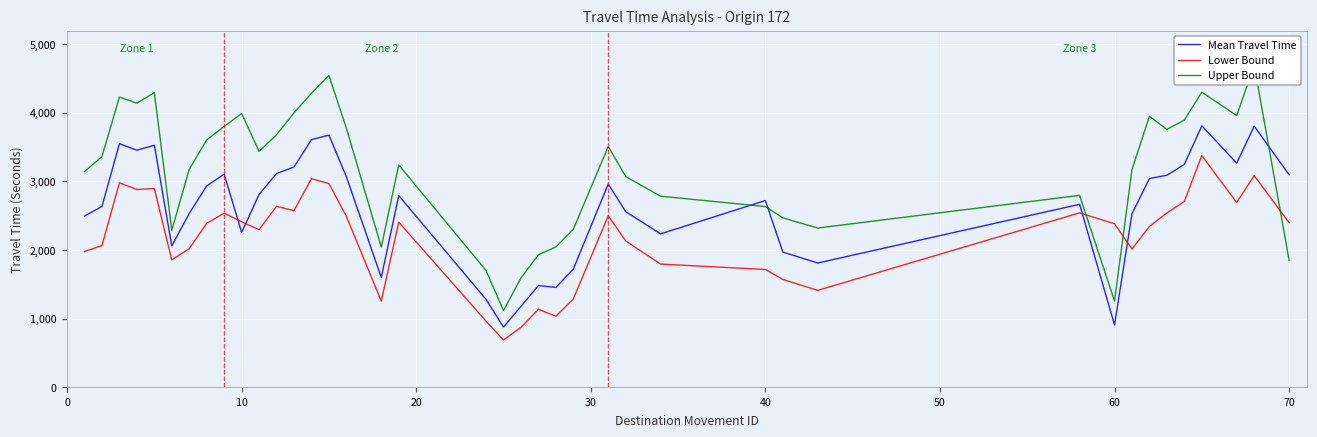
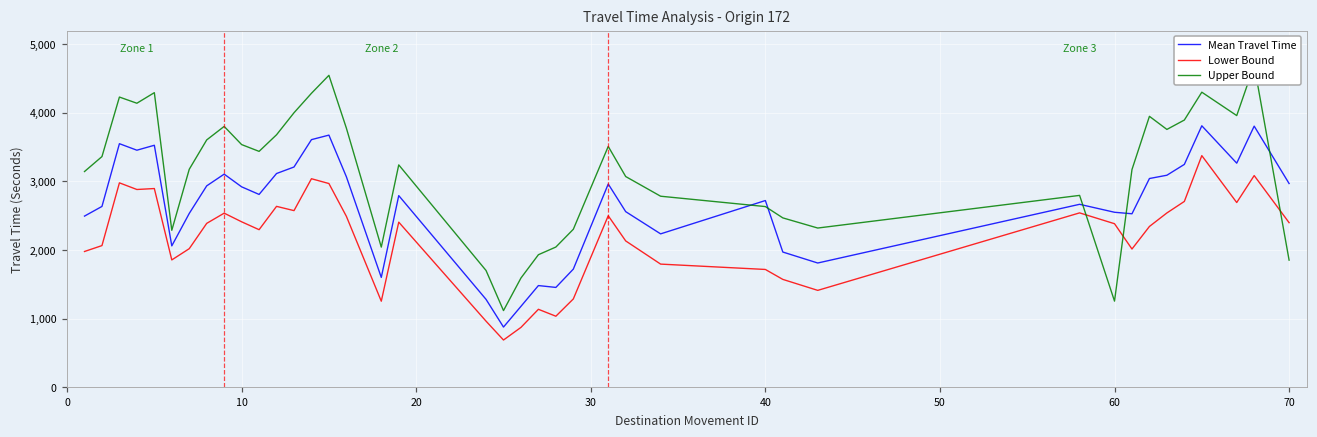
Mean Travel Time, 10: 2,300 -> 2,900
Upper Bound, 10: 4,000 -> 3,500
Mean Travel Time, 60: 900 -> 2,600
Mean Travel Time, 70: 3,100 -> 3,000
